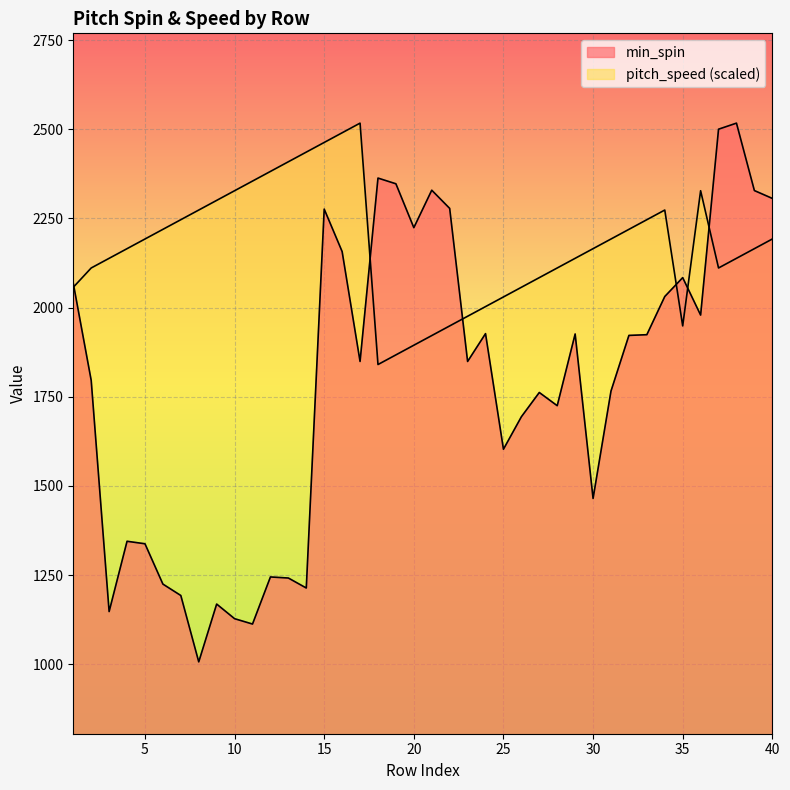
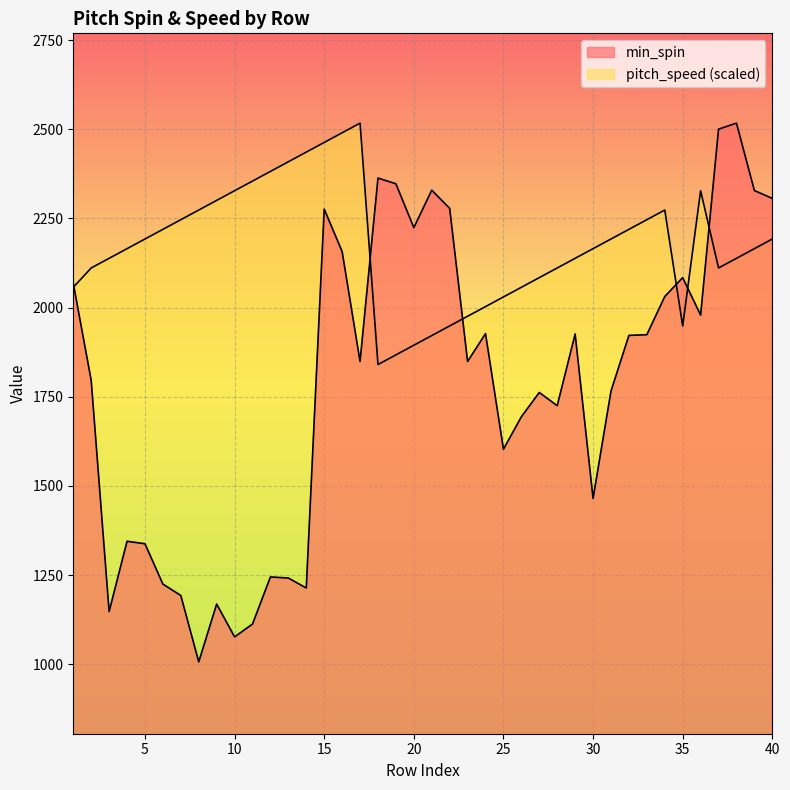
min_spin, 10: 1130 -> 1080
